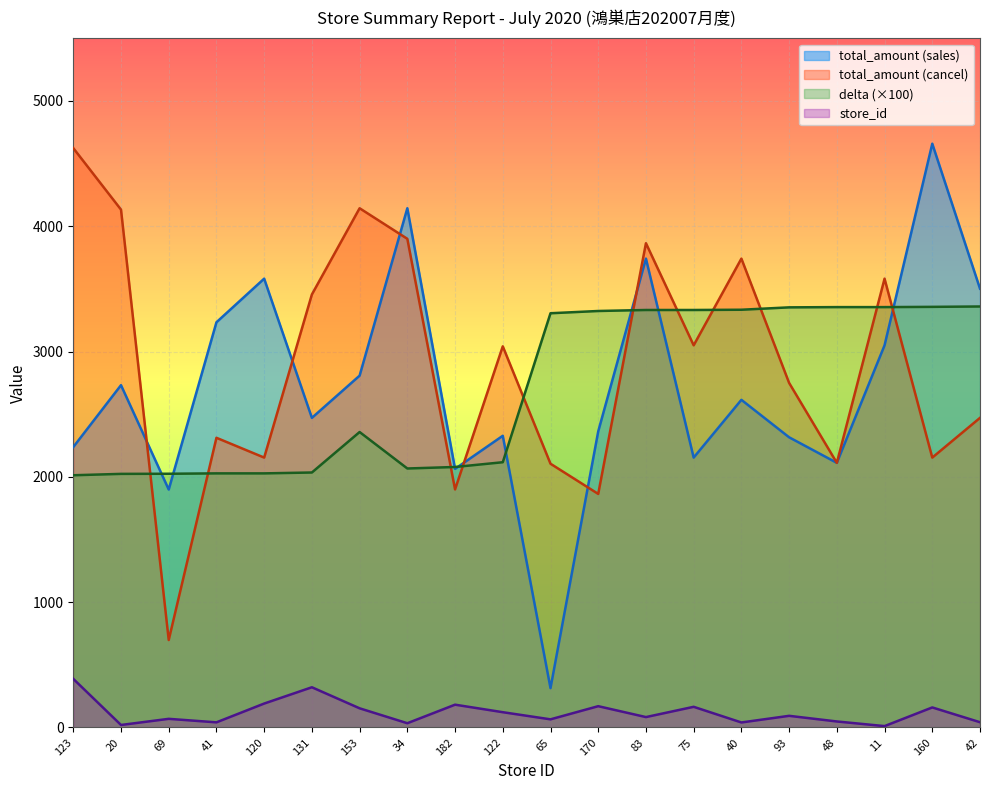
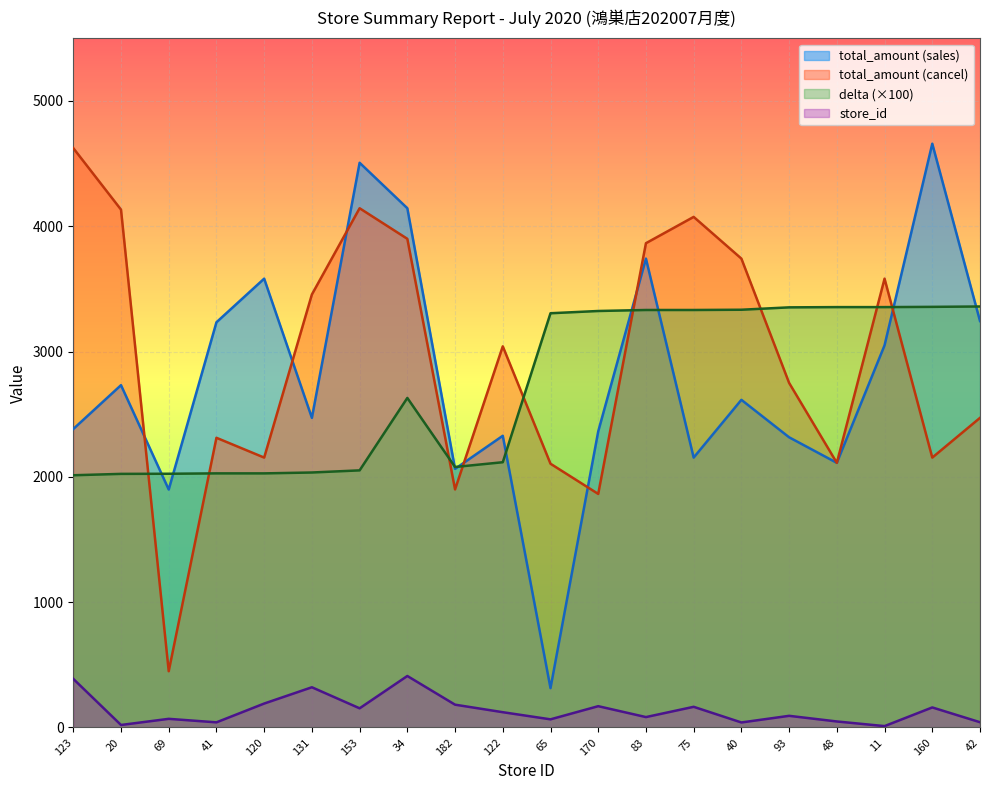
total_amount (sales), 123: 2240 -> 2380
total_amount (cancel), 69: 700 -> 450
total_amount (sales), 153: 2810 -> 4510
delta (×100), 153: 2360 -> 2050
delta (×100), 34: 2070 -> 2630
store_id, 34: 30 -> 410
total_amount (cancel), 75: 3050 -> 4080
total_amount (sales), 42: 3500 -> 3240
